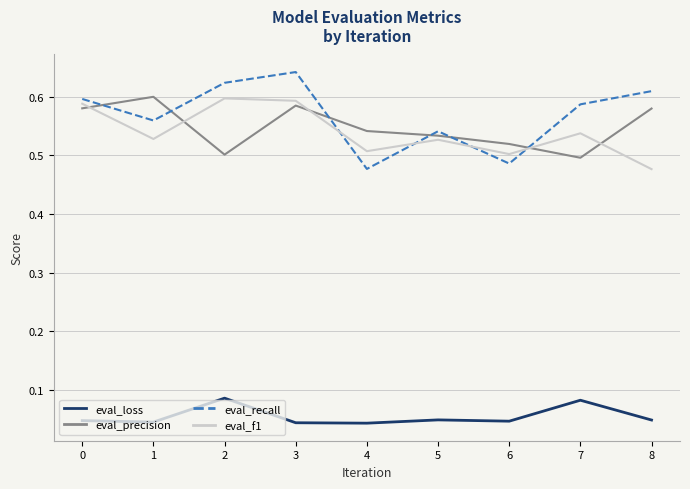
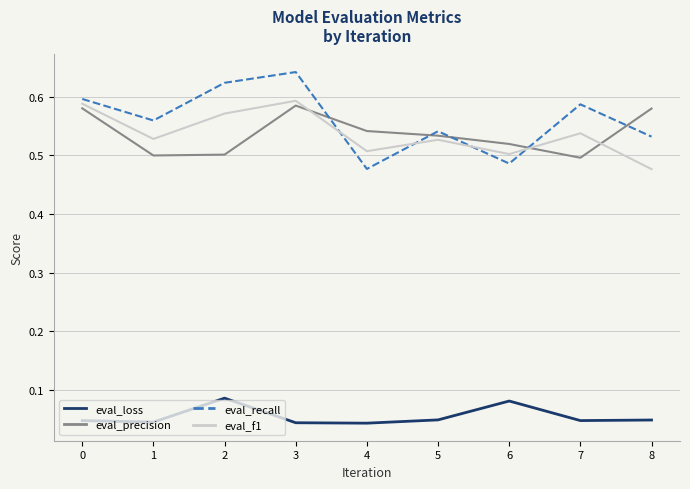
eval_precision, 1: 0.6 -> 0.5
eval_f1, 2: 0.60 -> 0.57
eval_loss, 6: 0.05 -> 0.08
eval_loss, 7: 0.08 -> 0.05
eval_recall, 8: 0.61 -> 0.53
